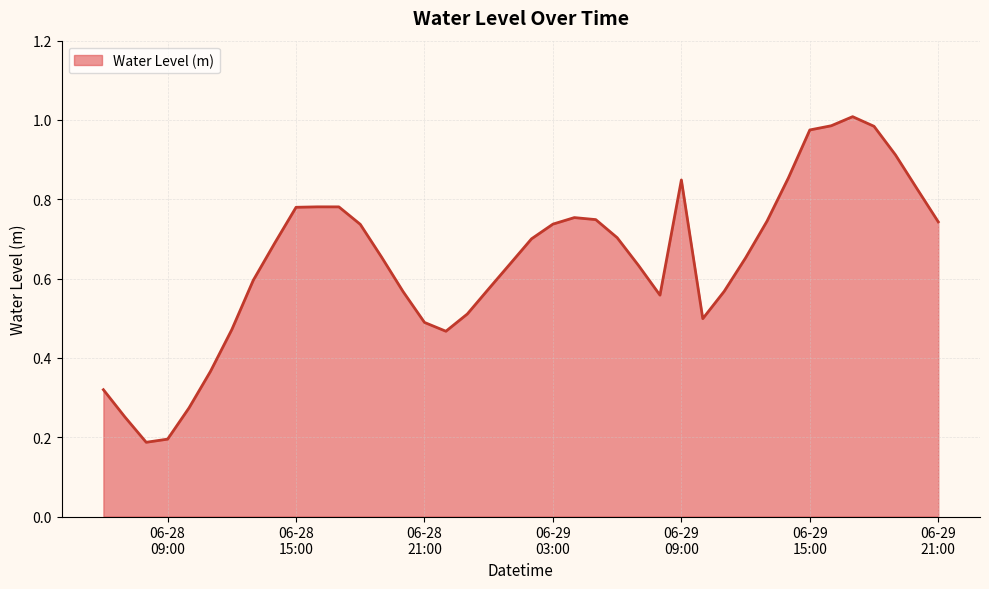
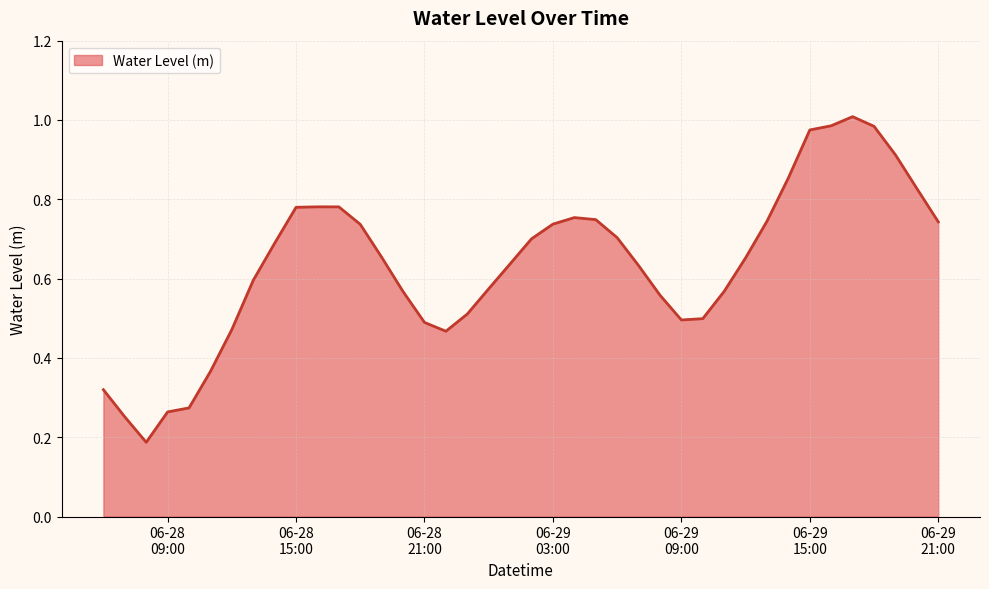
06-28 09:00: 0.20 -> 0.26
06-29 09:00: 0.85 -> 0.50
